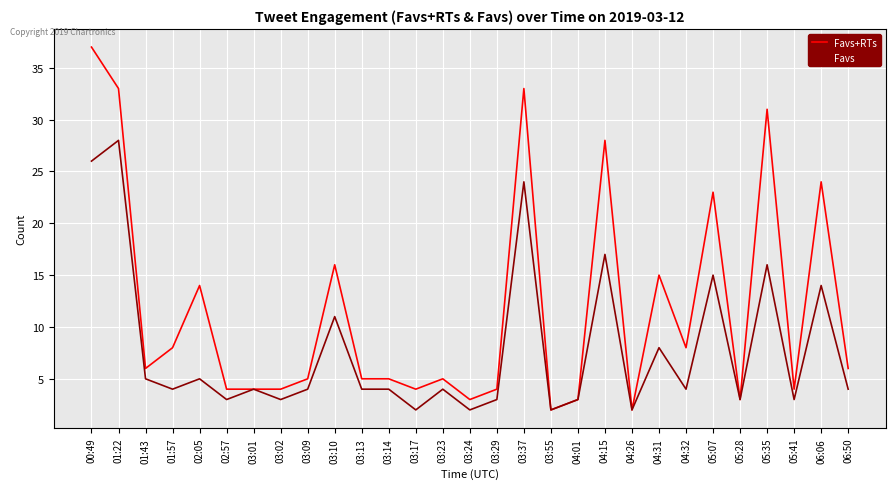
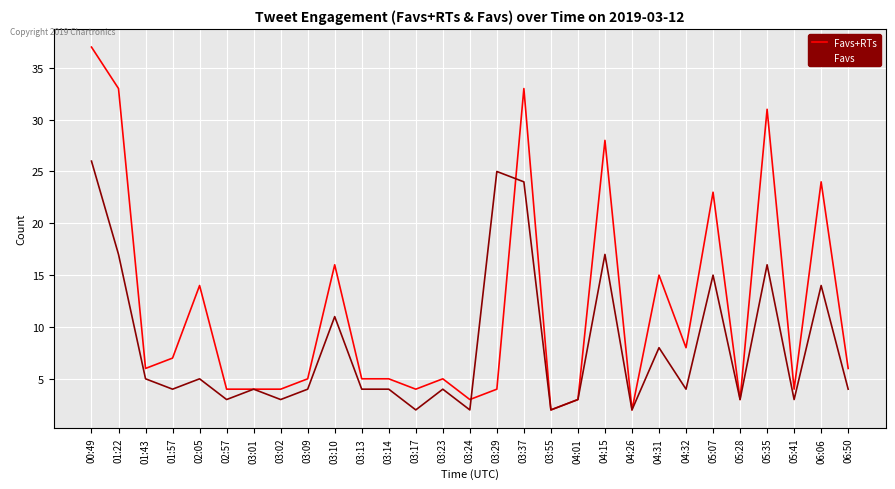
Favs, 01:22: 28 -> 17
Favs+RTs, 01:57: 8 -> 7
Favs, 03:29: 3 -> 25
